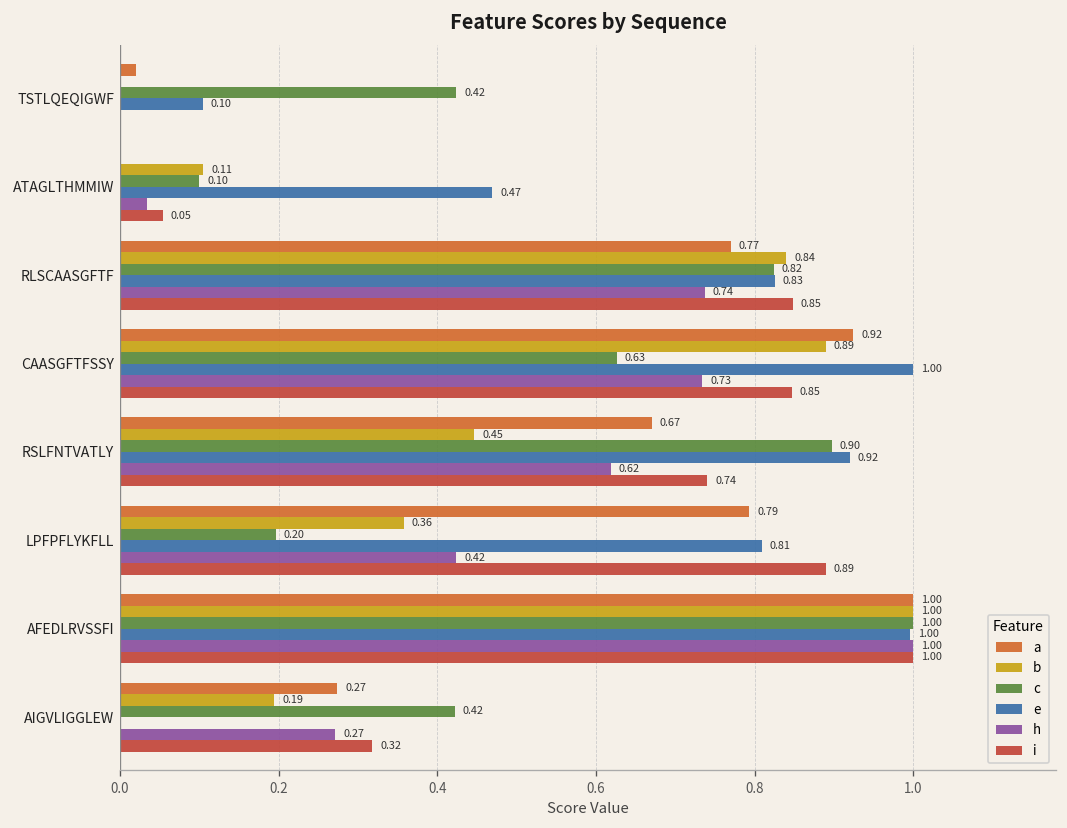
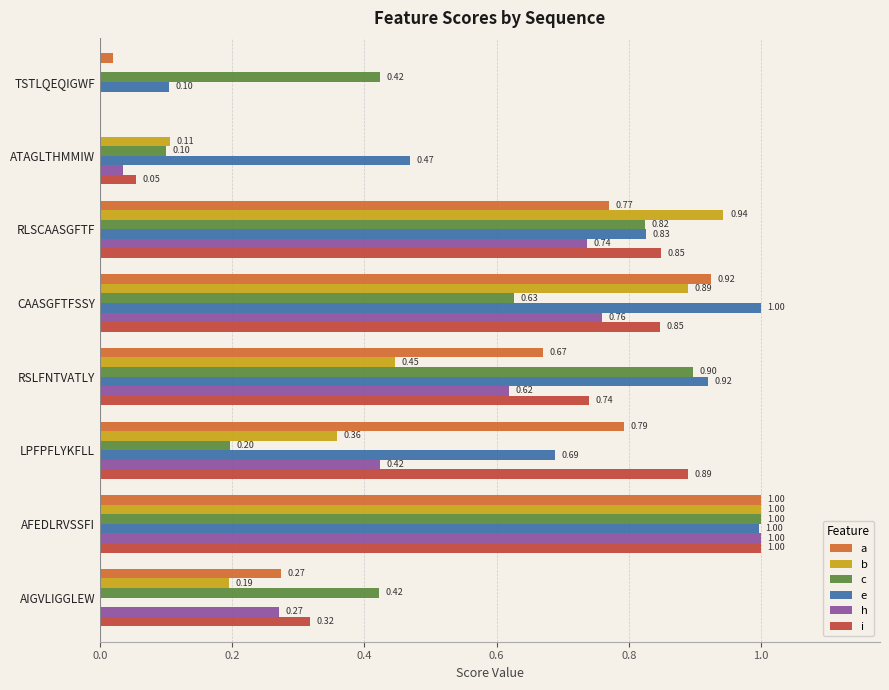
b, RLSCAASGFTF: 0.84 -> 0.94
h, CAASGFTFSSY: 0.73 -> 0.76
e, LPFPFLYKFLL: 0.81 -> 0.69
